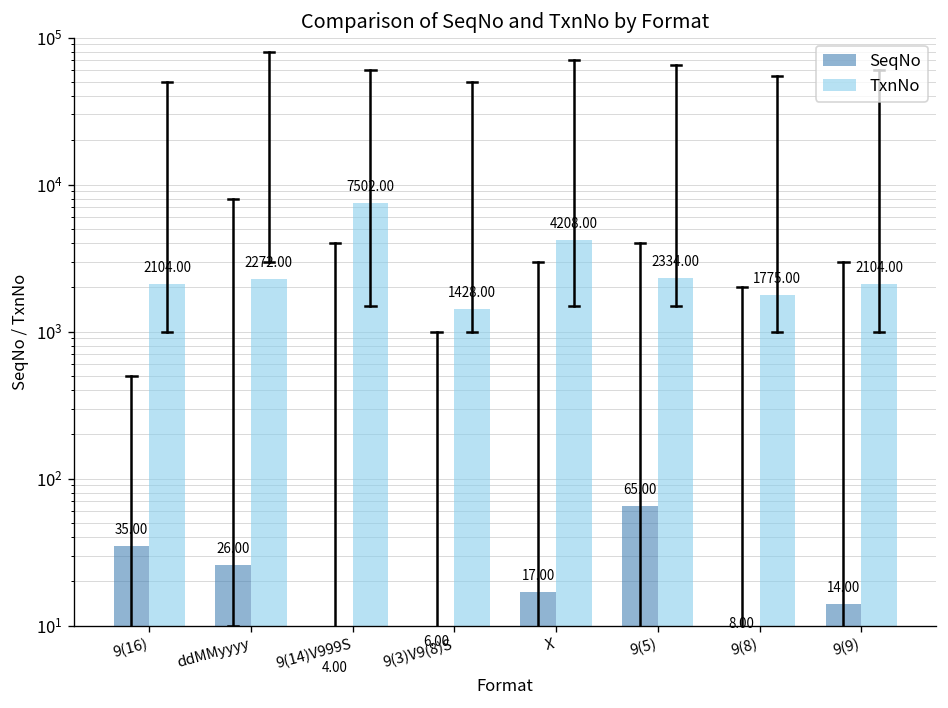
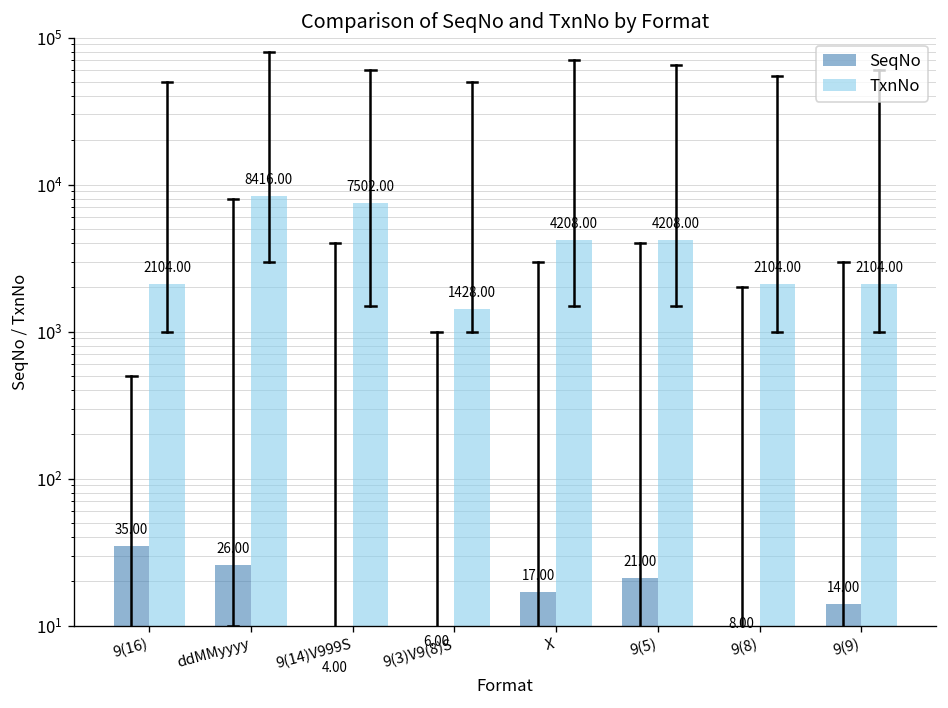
TxnNo, ddMMyyyy: 2272.00 -> 8416.00
SeqNo, 9(5): 65.00 -> 21.00
TxnNo, 9(5): 2334.00 -> 4208.00
TxnNo, 9(8): 1775.00 -> 2104.00
